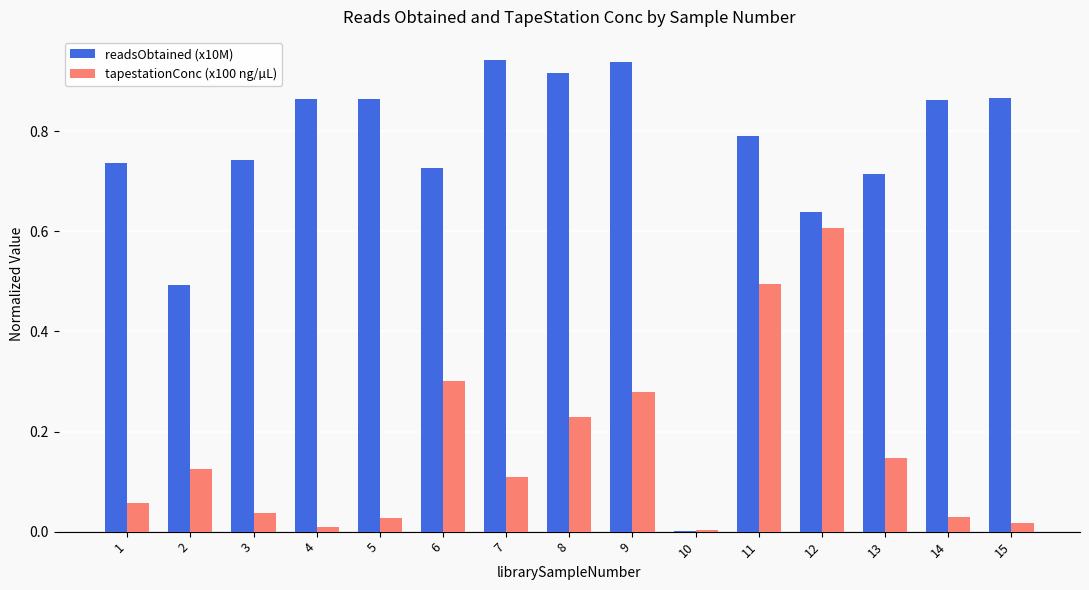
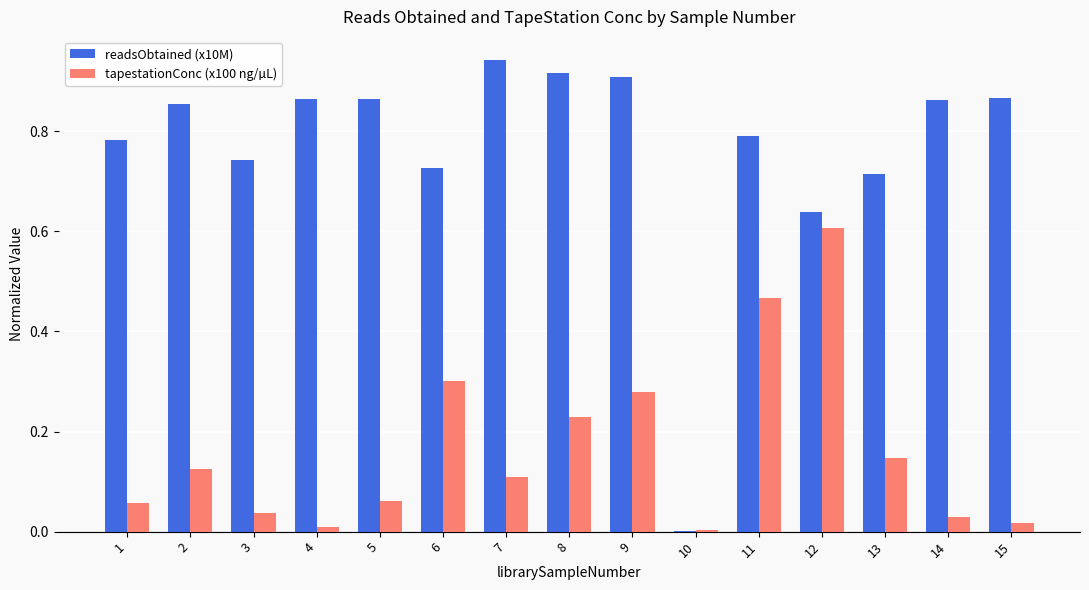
readsObtained (x10M), 1: 0.74 -> 0.78
readsObtained (x10M), 2: 0.49 -> 0.85
tapestationConc (x100 ng/µL), 5: 0.03 -> 0.06
readsObtained (x10M), 9: 0.94 -> 0.91
tapestationConc (x100 ng/µL), 11: 0.49 -> 0.47
